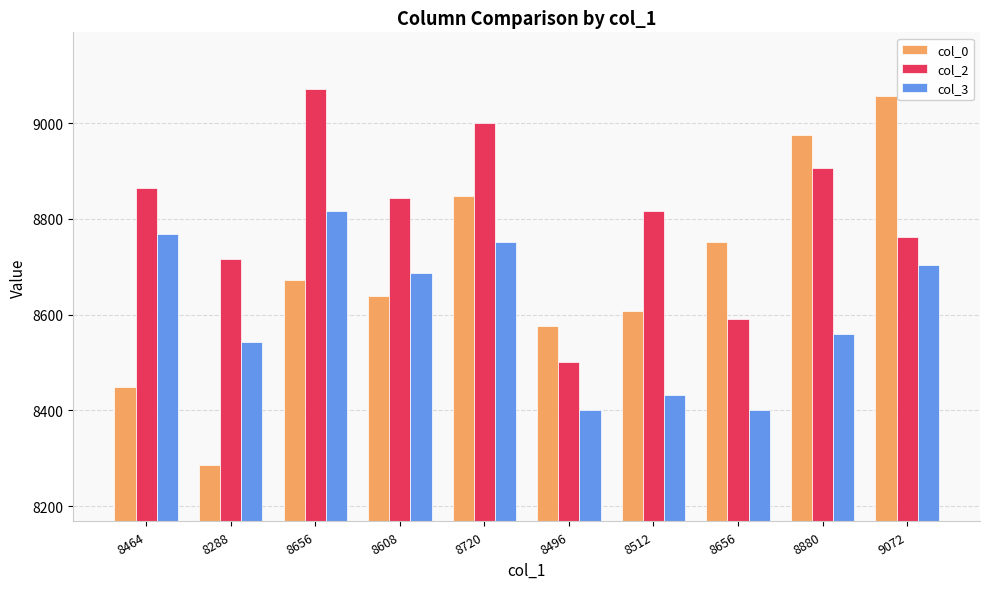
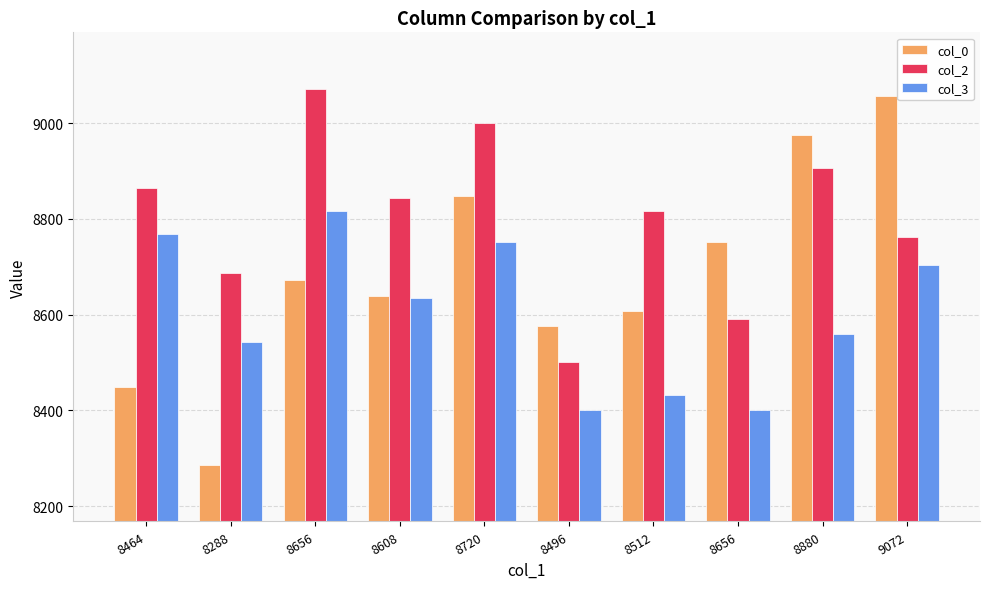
col_2, 8288: 8720 -> 8690
col_3, 8608: 8690 -> 8630
